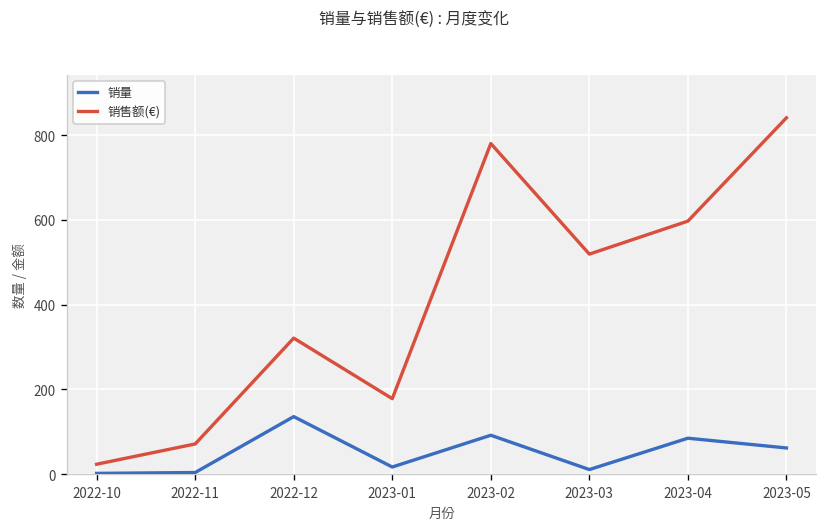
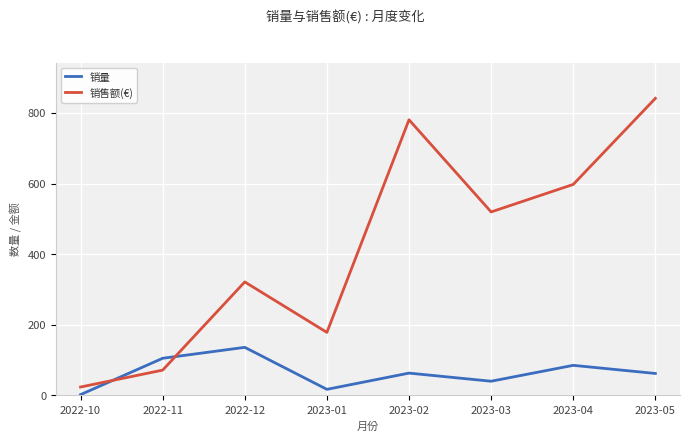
销量, 2022-11: 0 -> 110
销量, 2023-02: 90 -> 60
销量, 2023-03: 10 -> 40
